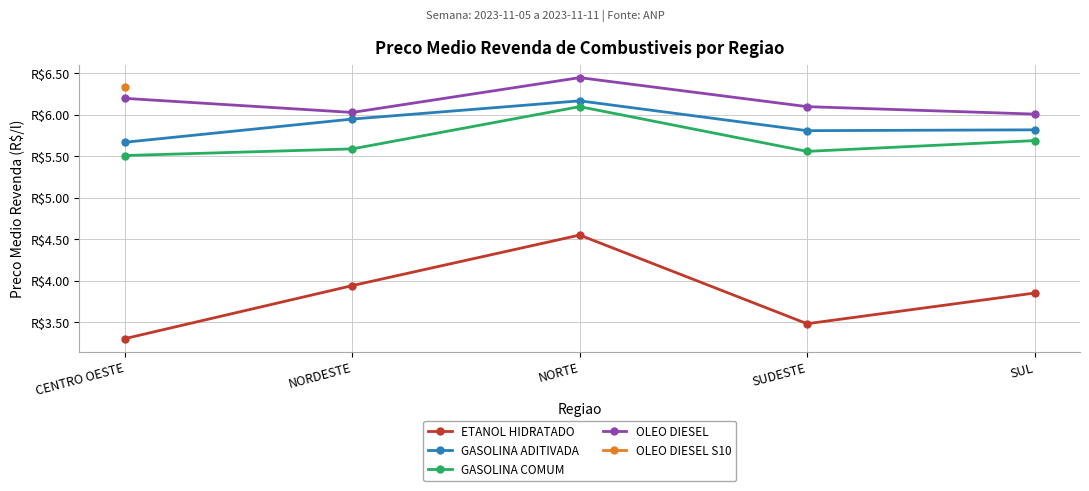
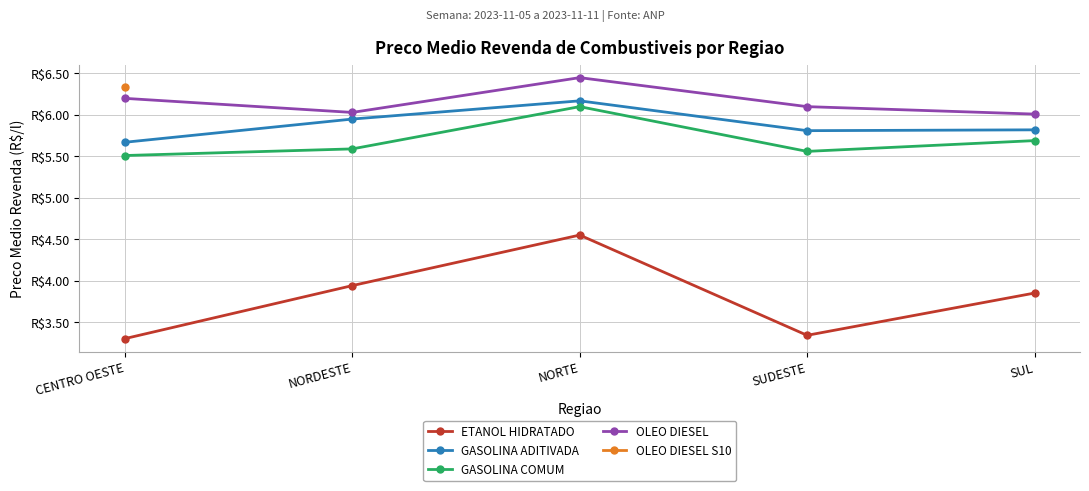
ETANOL HIDRATADO, SUDESTE: R$3.5 -> R$3.3
